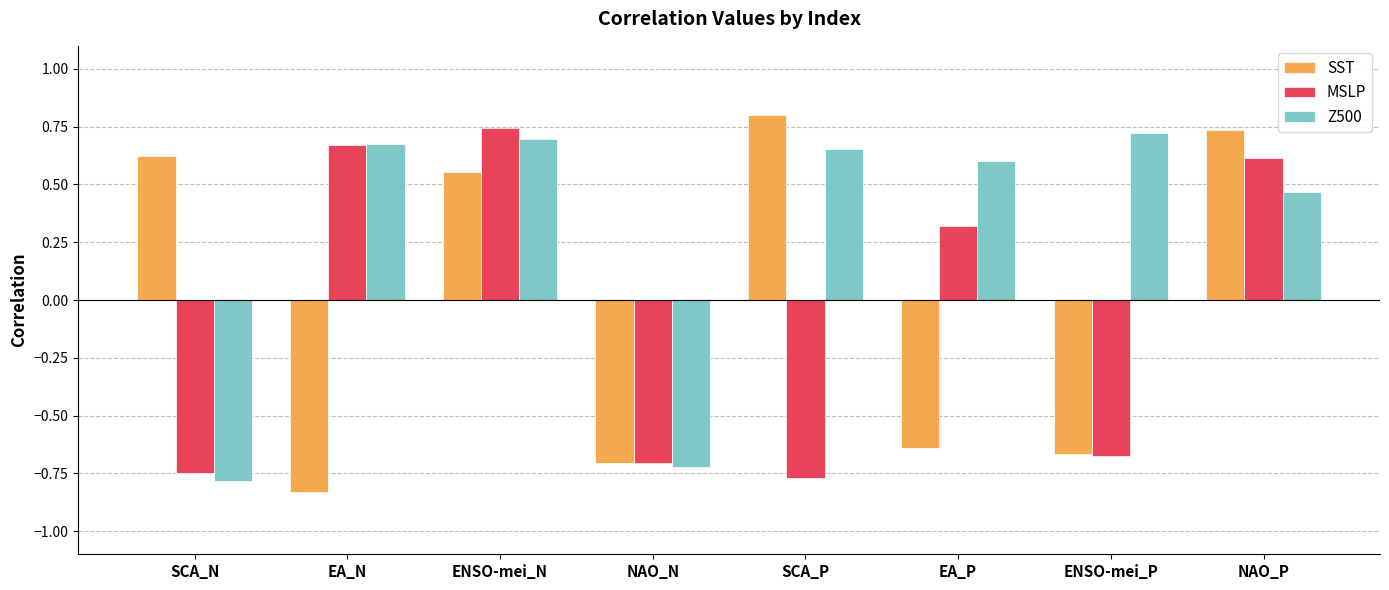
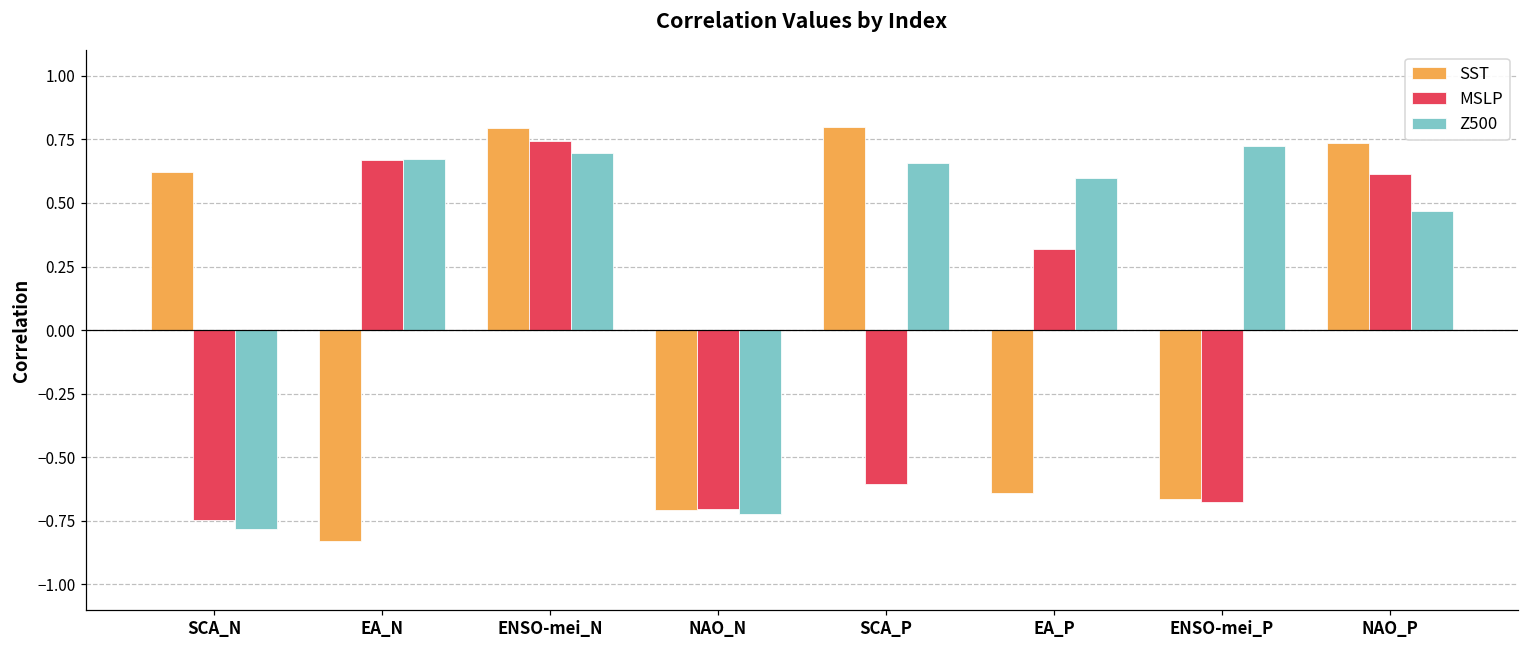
SST, ENSO-mei_N: 0.55 -> 0.79
MSLP, SCA_P: -0.77 -> -0.61
